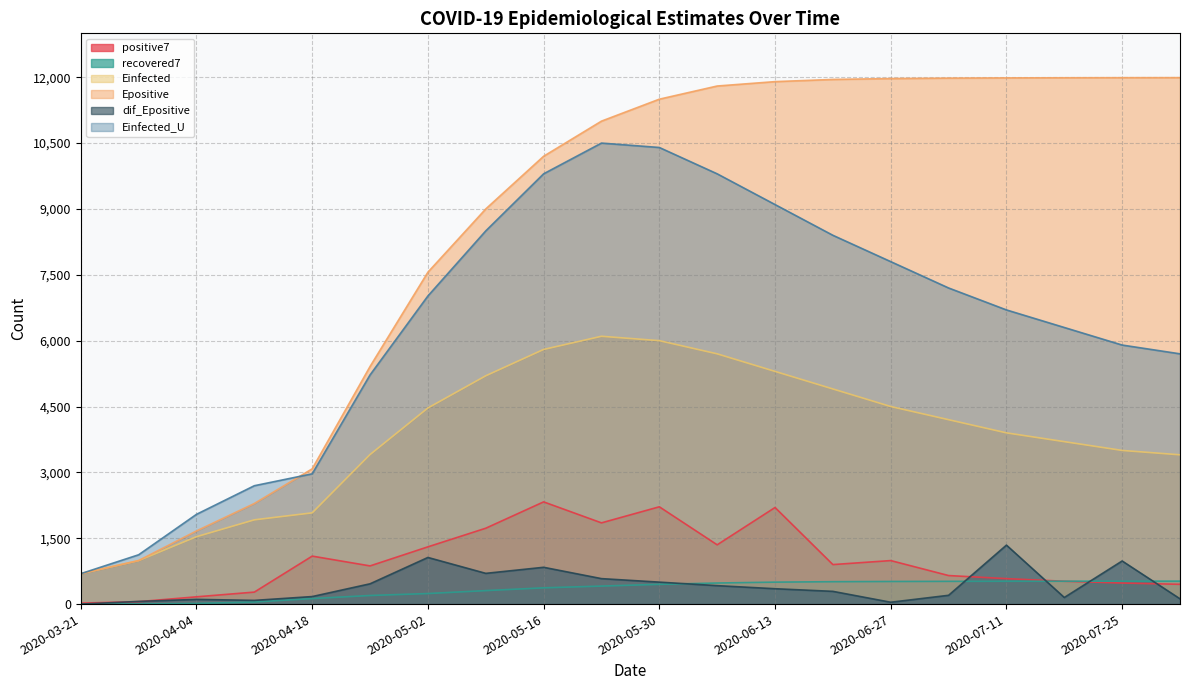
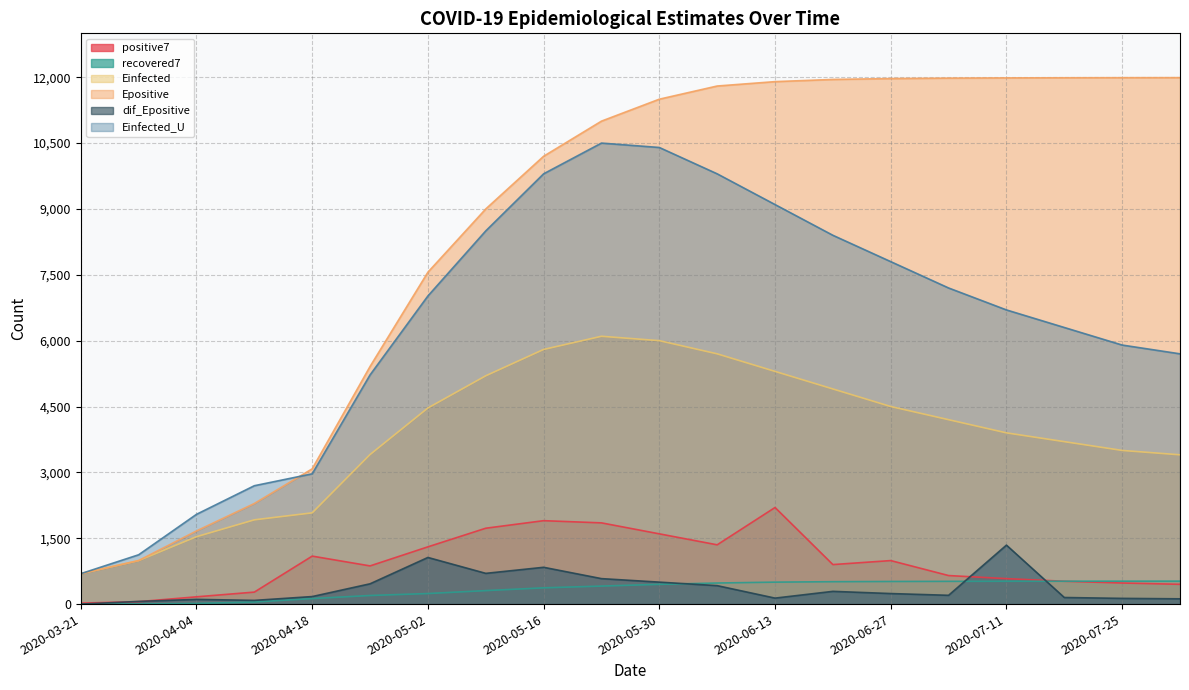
positive7, 2020-05-16: 2,300 -> 1,900
positive7, 2020-05-30: 2,200 -> 1,600
dif_Epositive, 2020-06-13: 400 -> 100
dif_Epositive, 2020-06-27: 0 -> 200
dif_Epositive, 2020-07-25: 1,000 -> 100
